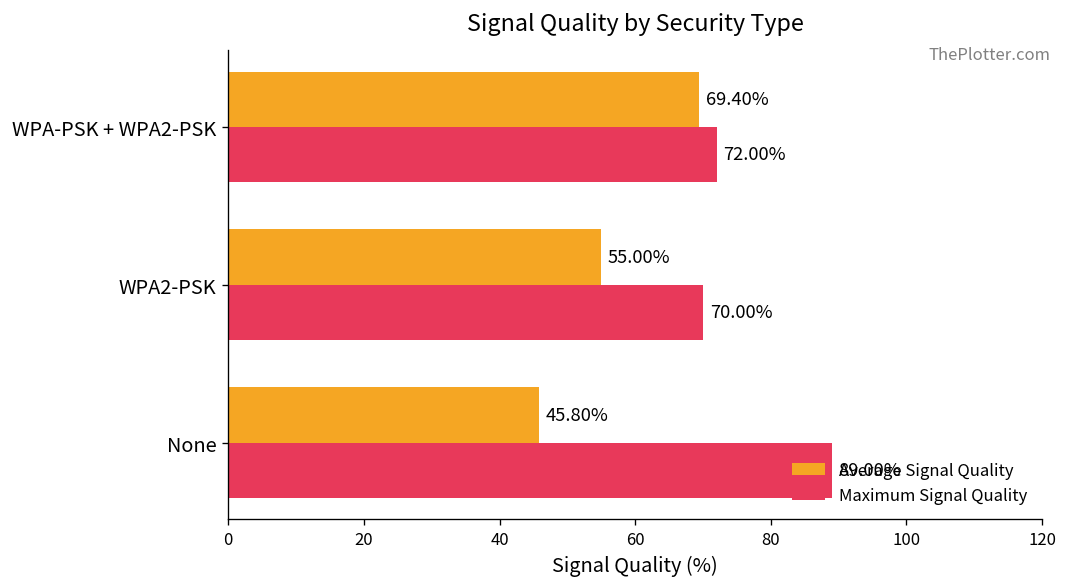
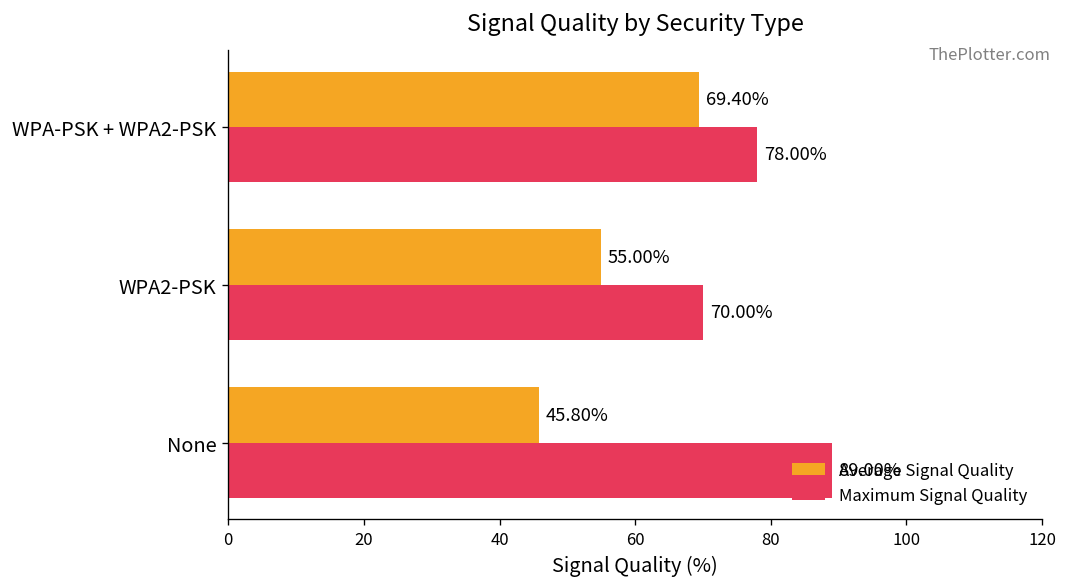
Maximum Signal Quality, WPA-PSK + WPA2-PSK: 72.00% -> 78.00%
